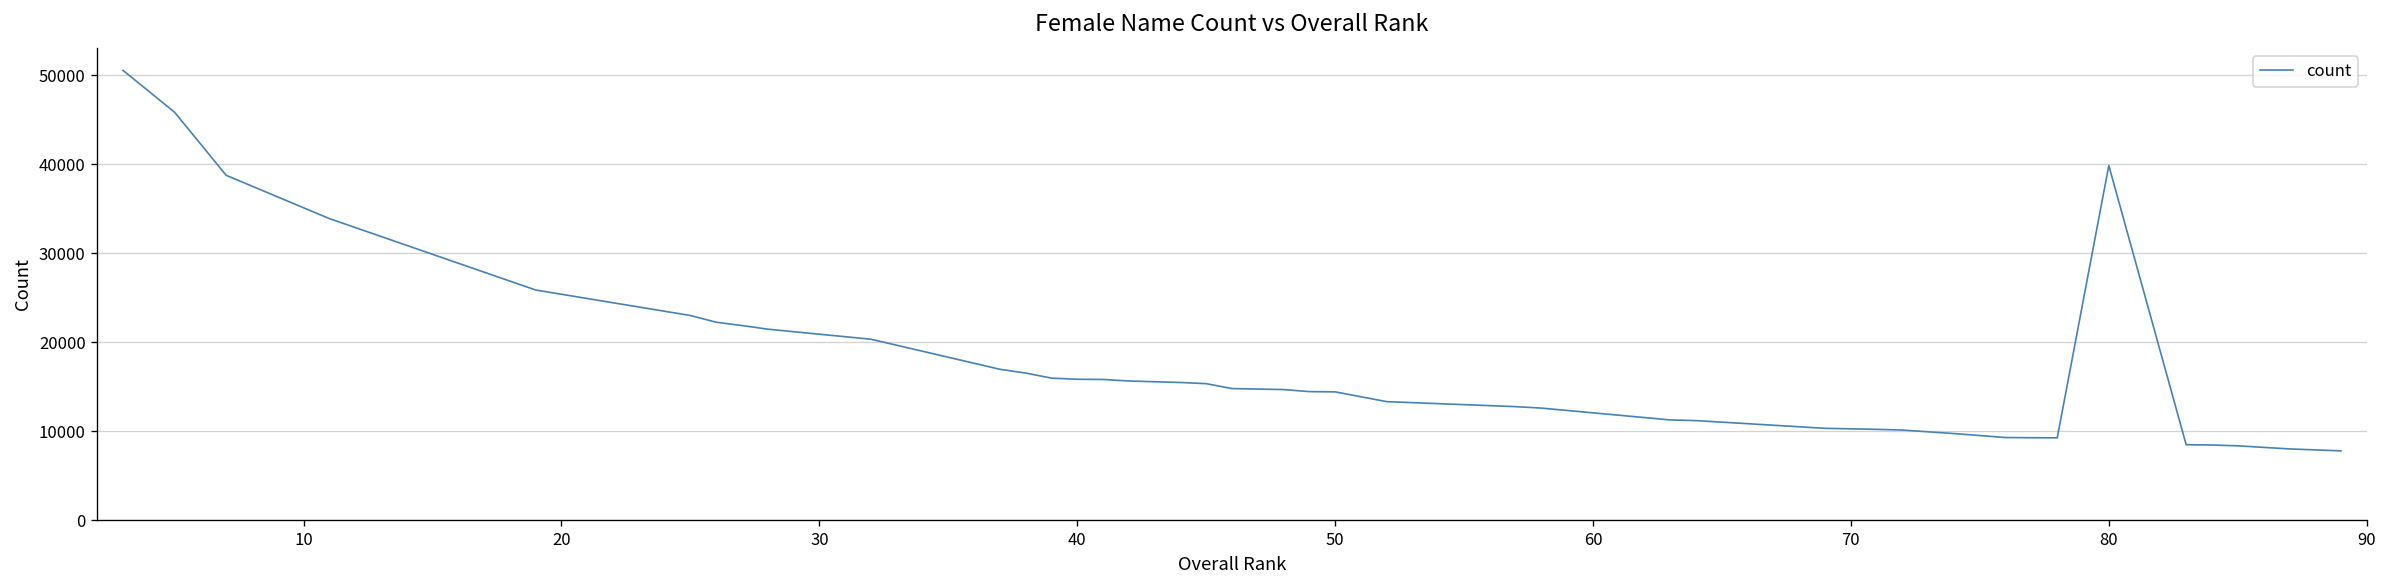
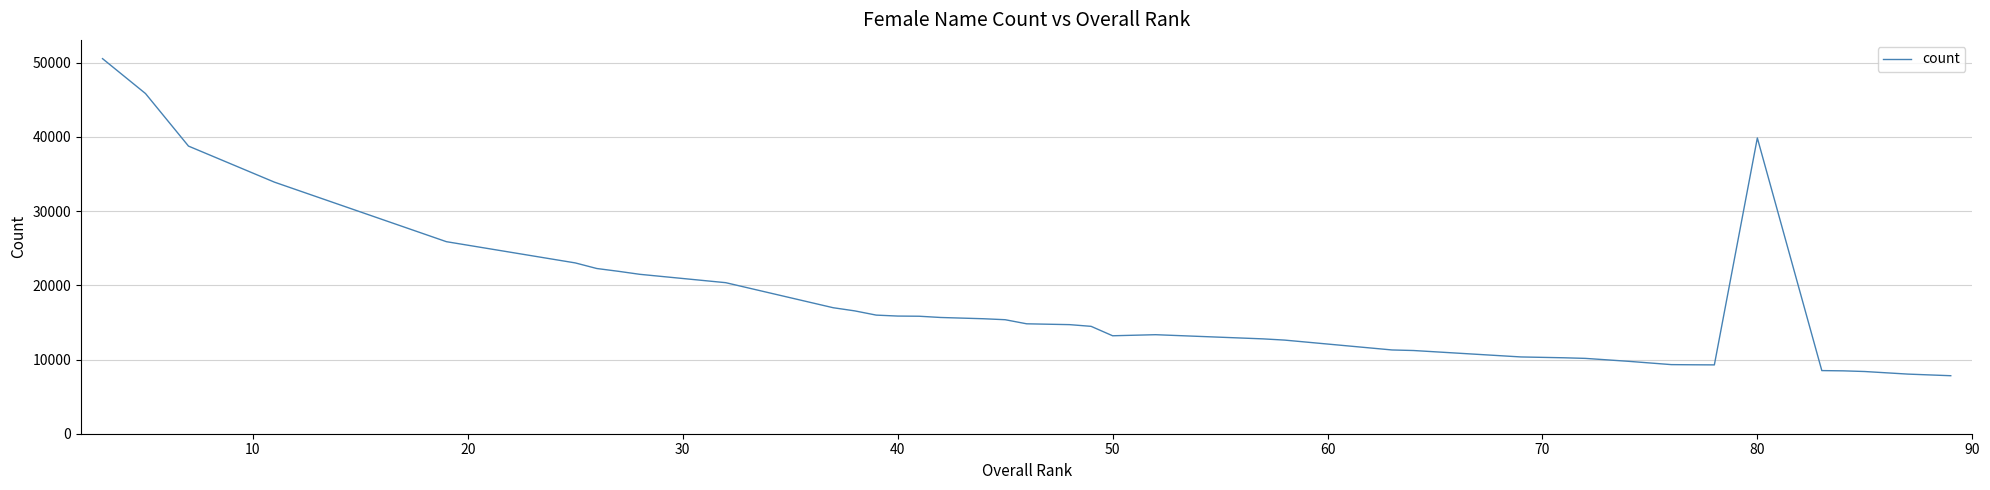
50: 14000 -> 13000
